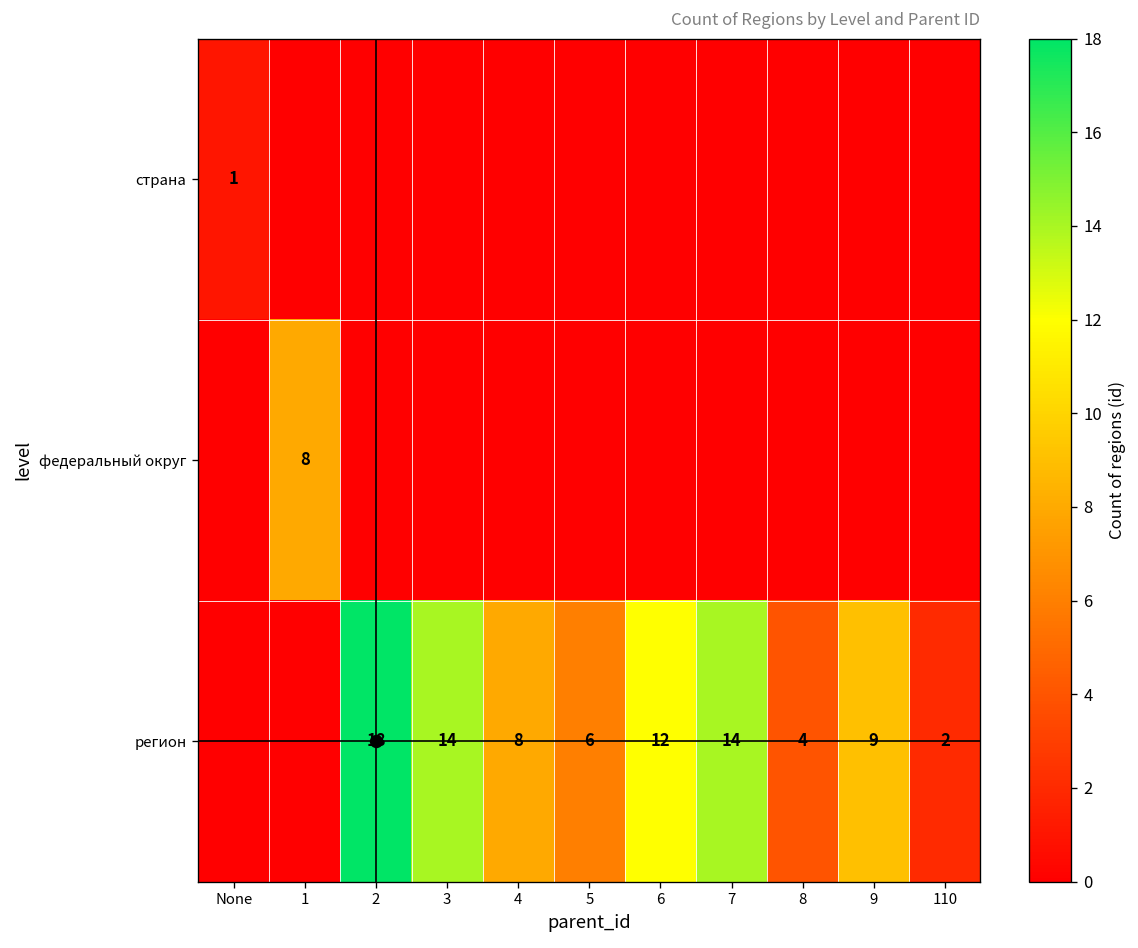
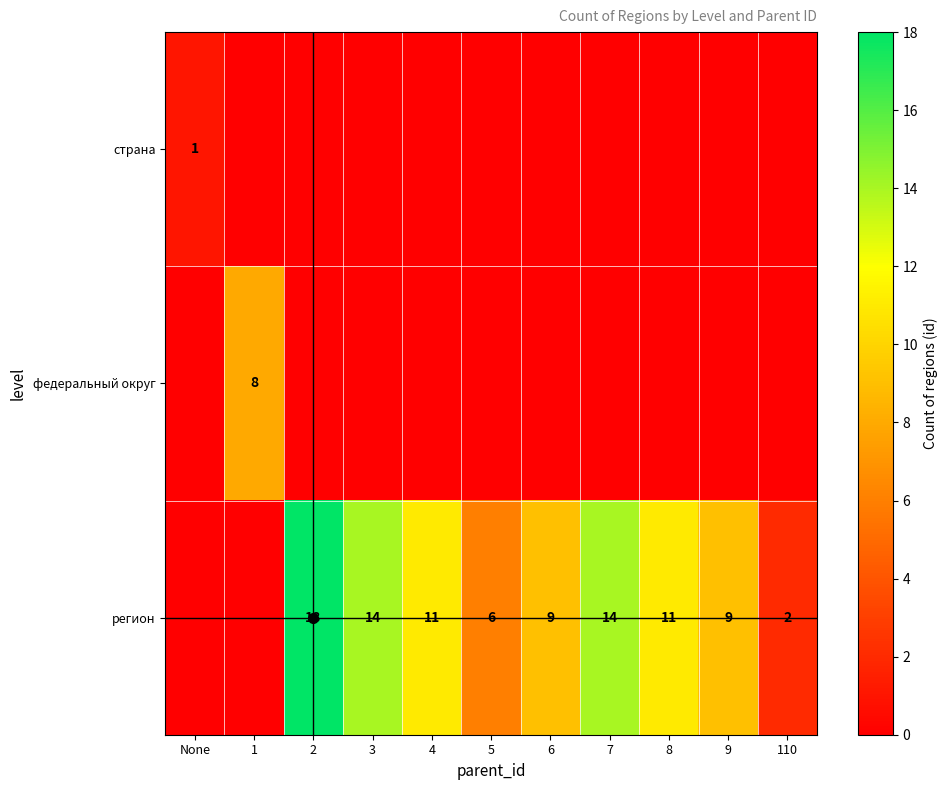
регион, 4: 8 -> 11
регион, 6: 12 -> 9
регион, 8: 4 -> 11
